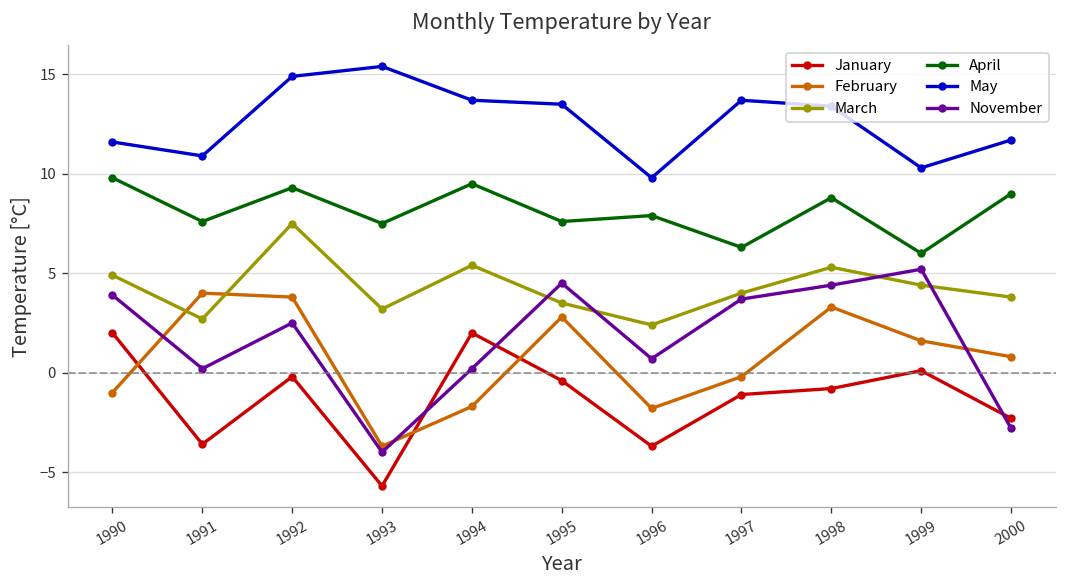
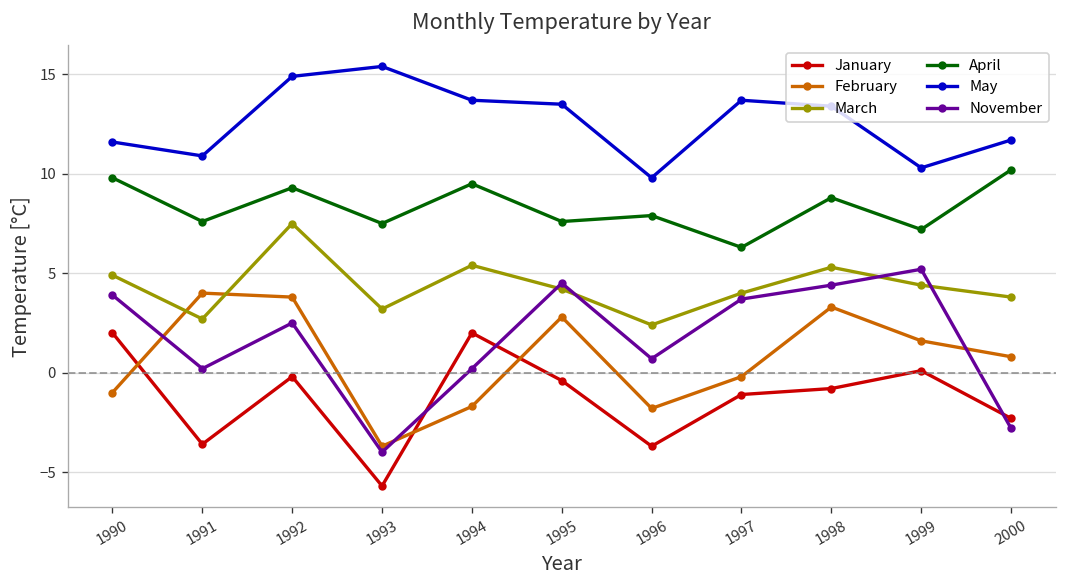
March, 1995: 3.5 -> 4.2
April, 1999: 6.0 -> 7.2
April, 2000: 9.0 -> 10.2
